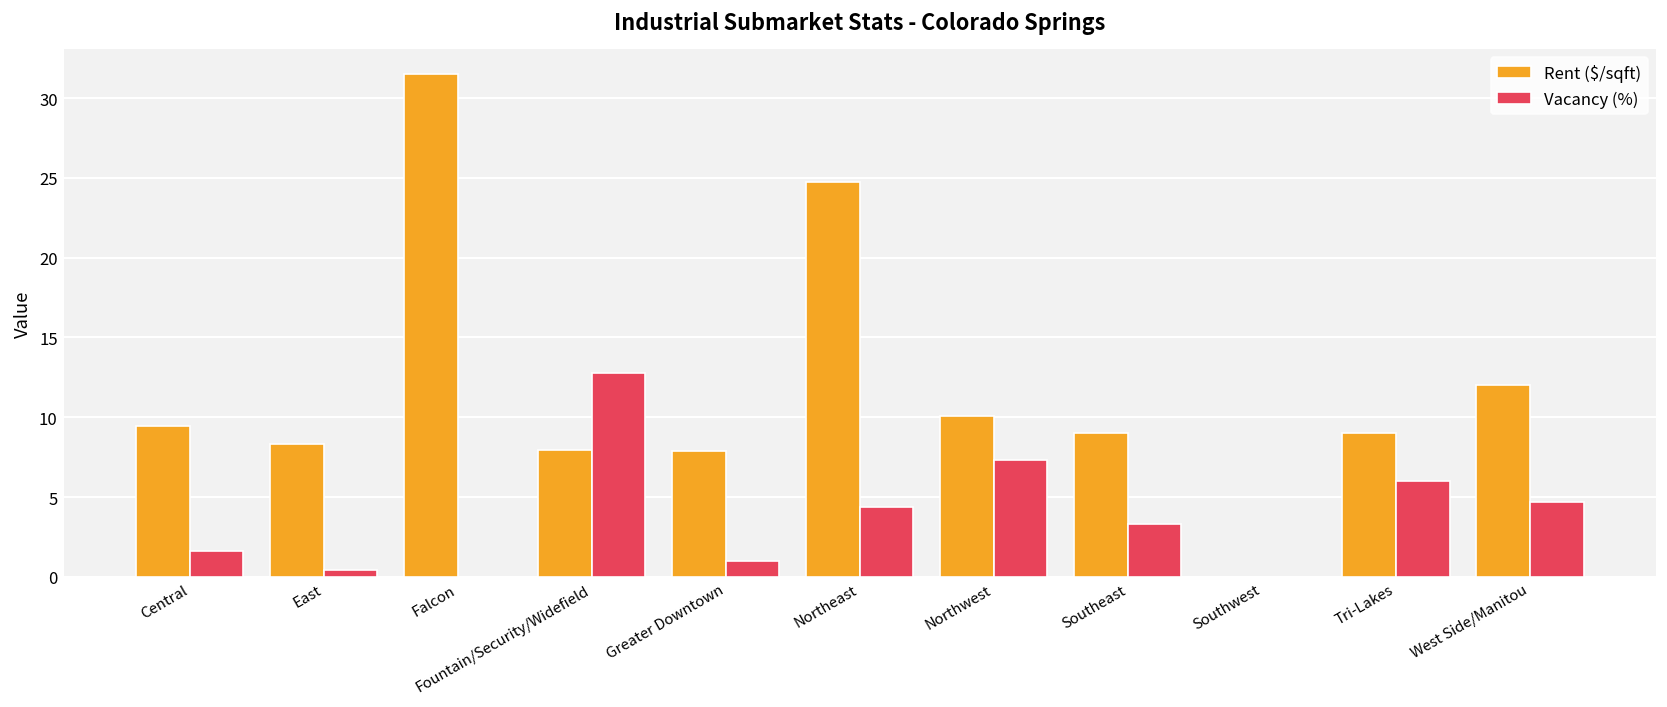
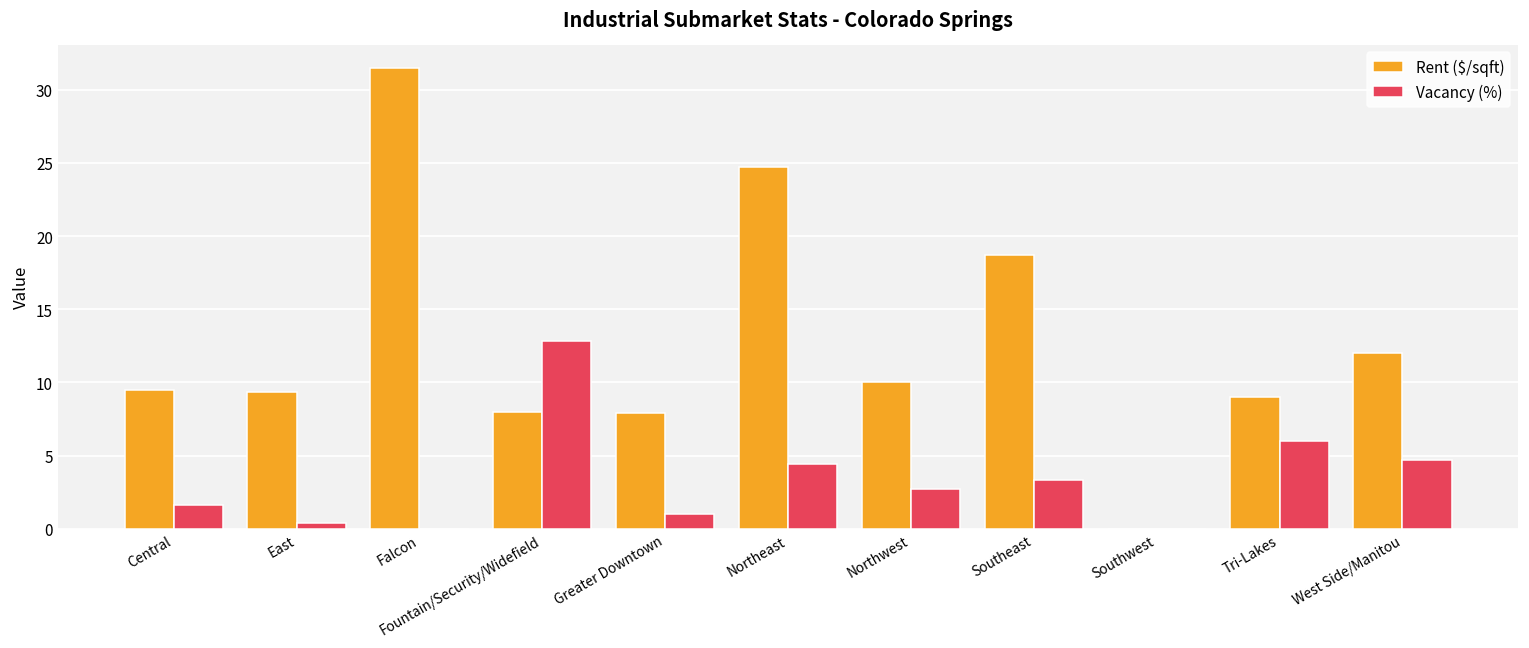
Rent ($/sqft), East: 8.3 -> 9.3
Vacancy (%), Northwest: 7.3 -> 2.7
Rent ($/sqft), Southeast: 9.0 -> 18.7
